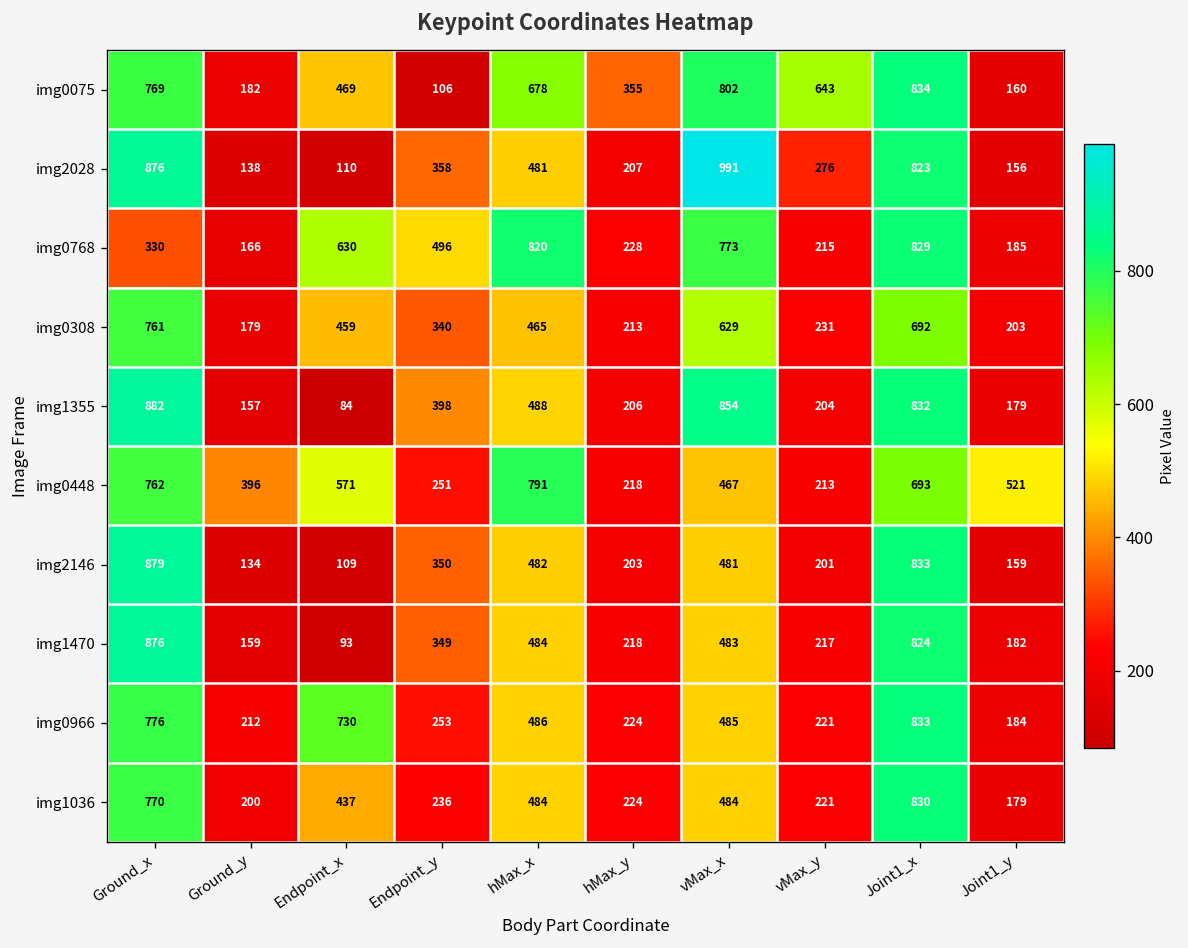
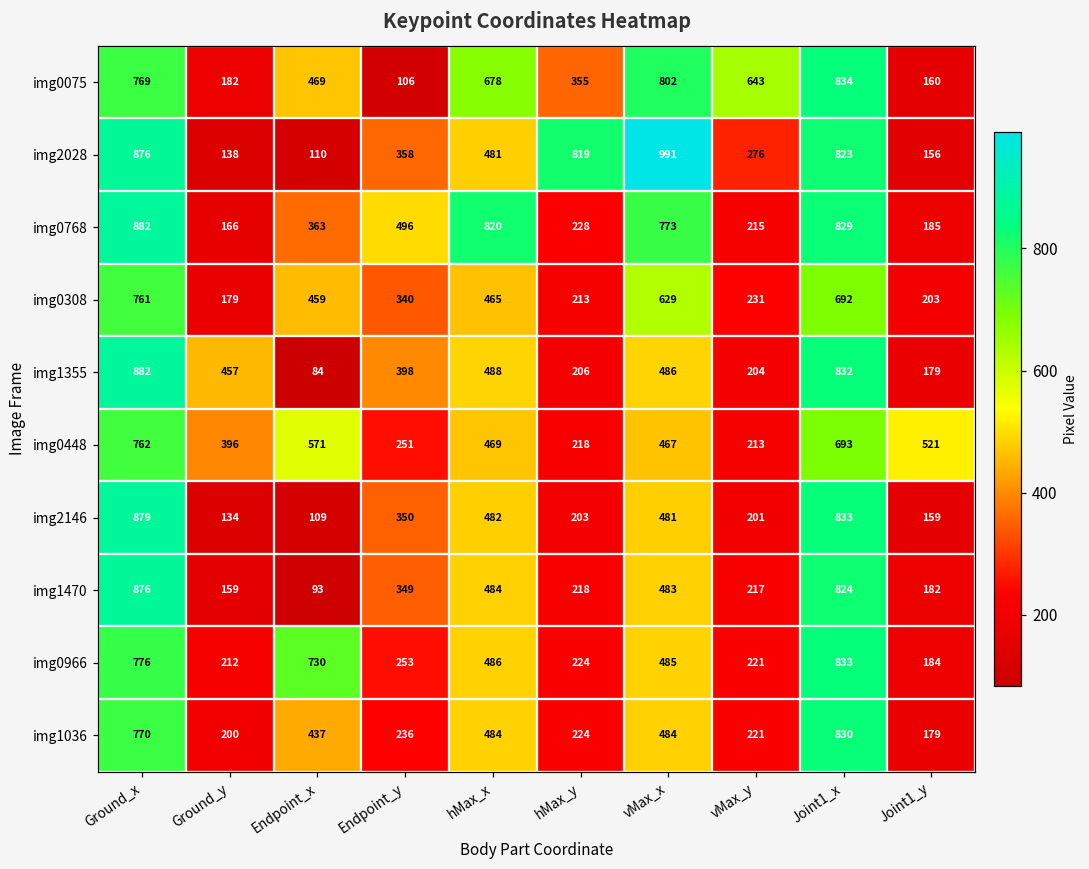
img2028, hMax_y: 207 -> 819
img0768, Ground_x: 330 -> 882
img0768, Endpoint_x: 630 -> 363
img1355, Ground_y: 157 -> 457
img1355, vMax_x: 854 -> 486
img0448, hMax_x: 791 -> 469
